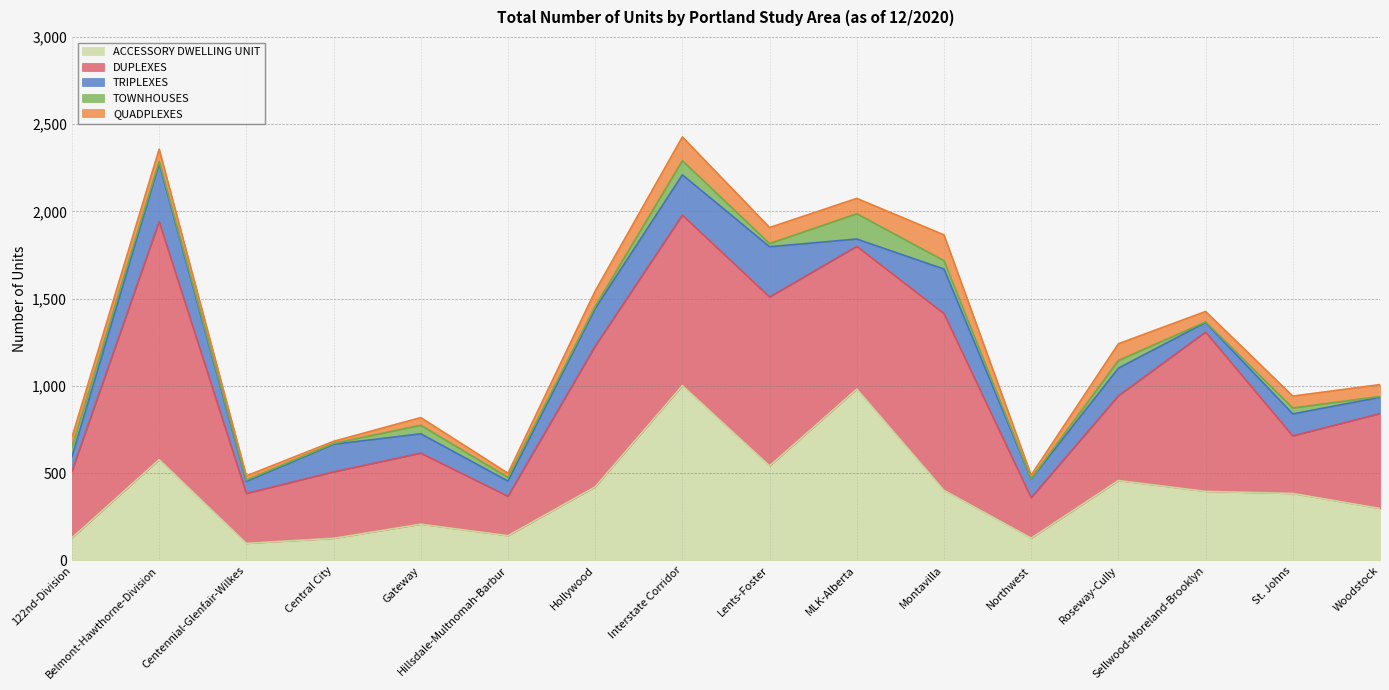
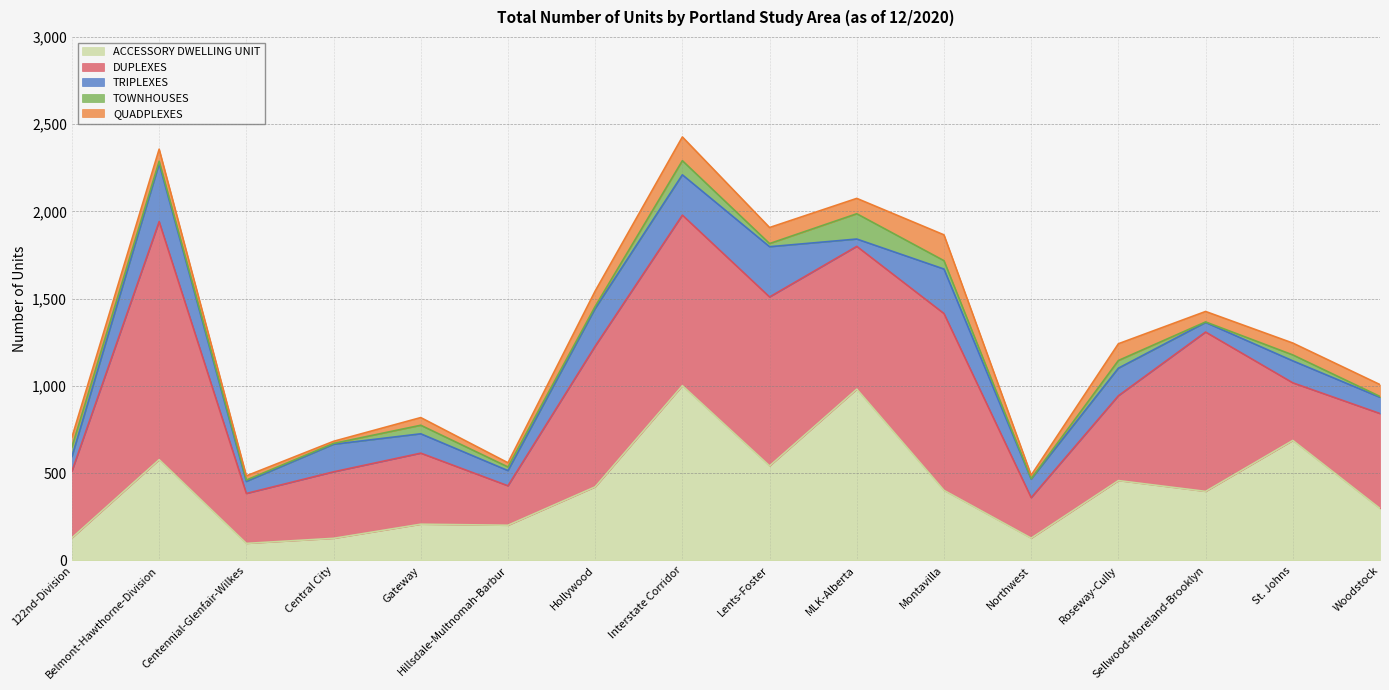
ACCESSORY DWELLING UNIT, Hillsdale-Multnomah-Barbur: 140 -> 200
ACCESSORY DWELLING UNIT, St. Johns: 380 -> 690
